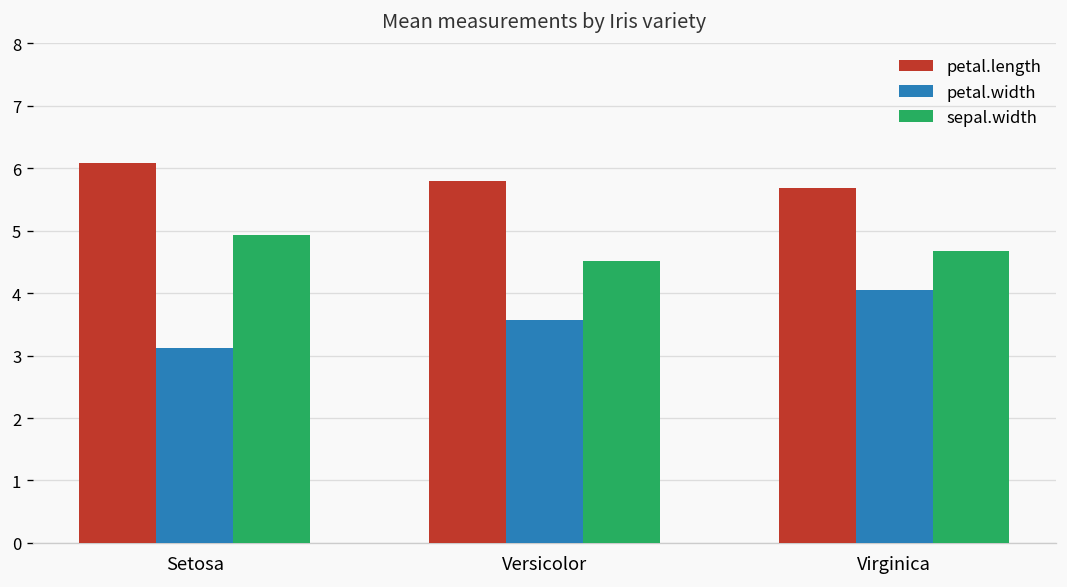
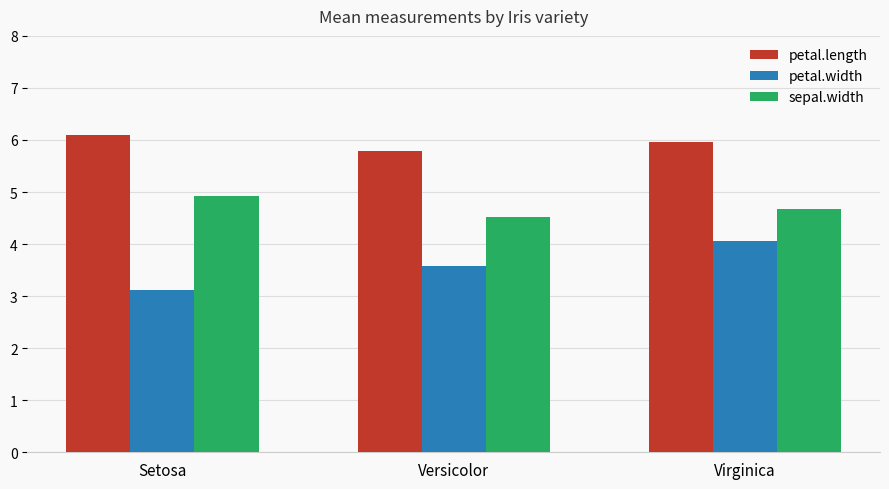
petal.length, Virginica: 5.7 -> 6.0
